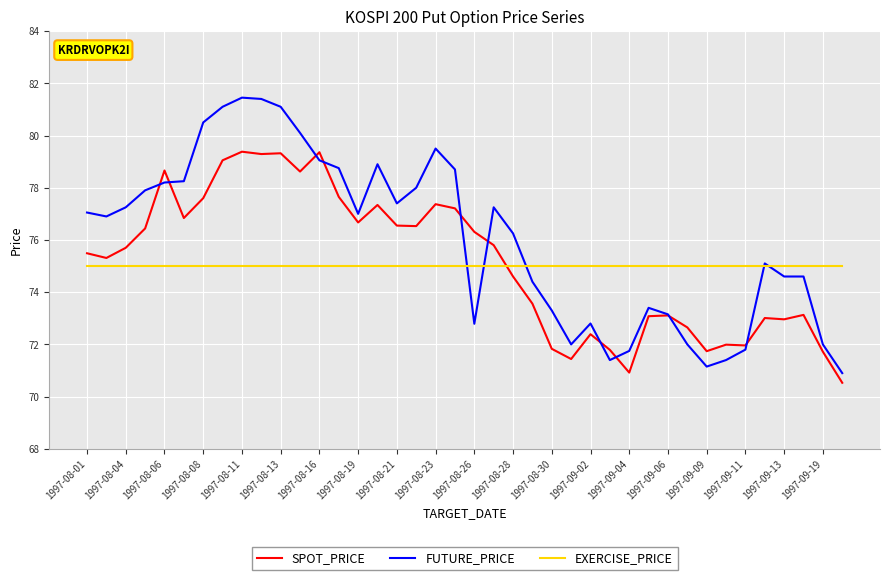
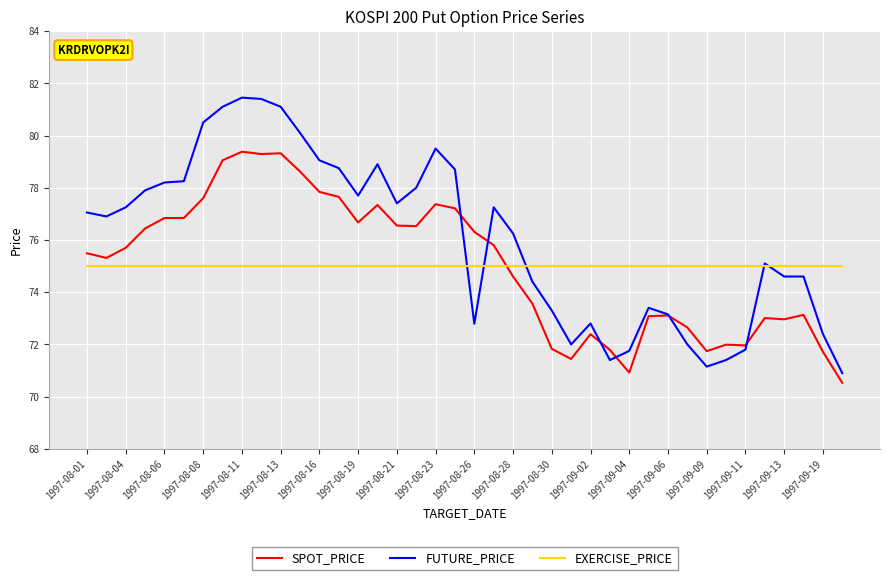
SPOT_PRICE, 1997-08-06: 78.7 -> 76.8
SPOT_PRICE, 1997-08-16: 79.4 -> 77.8
FUTURE_PRICE, 1997-08-19: 77.0 -> 77.7
FUTURE_PRICE, 1997-09-19: 72.0 -> 72.4
